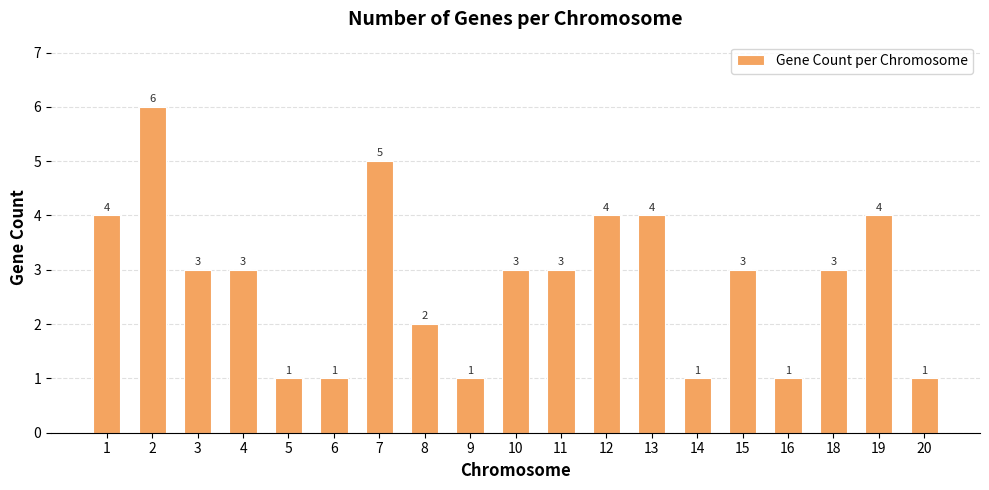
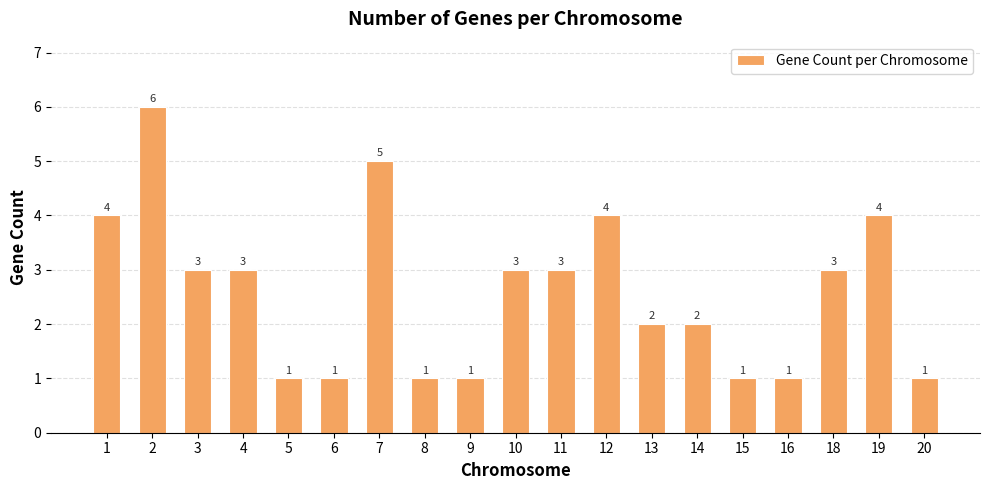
8: 2 -> 1
13: 4 -> 2
14: 1 -> 2
15: 3 -> 1
